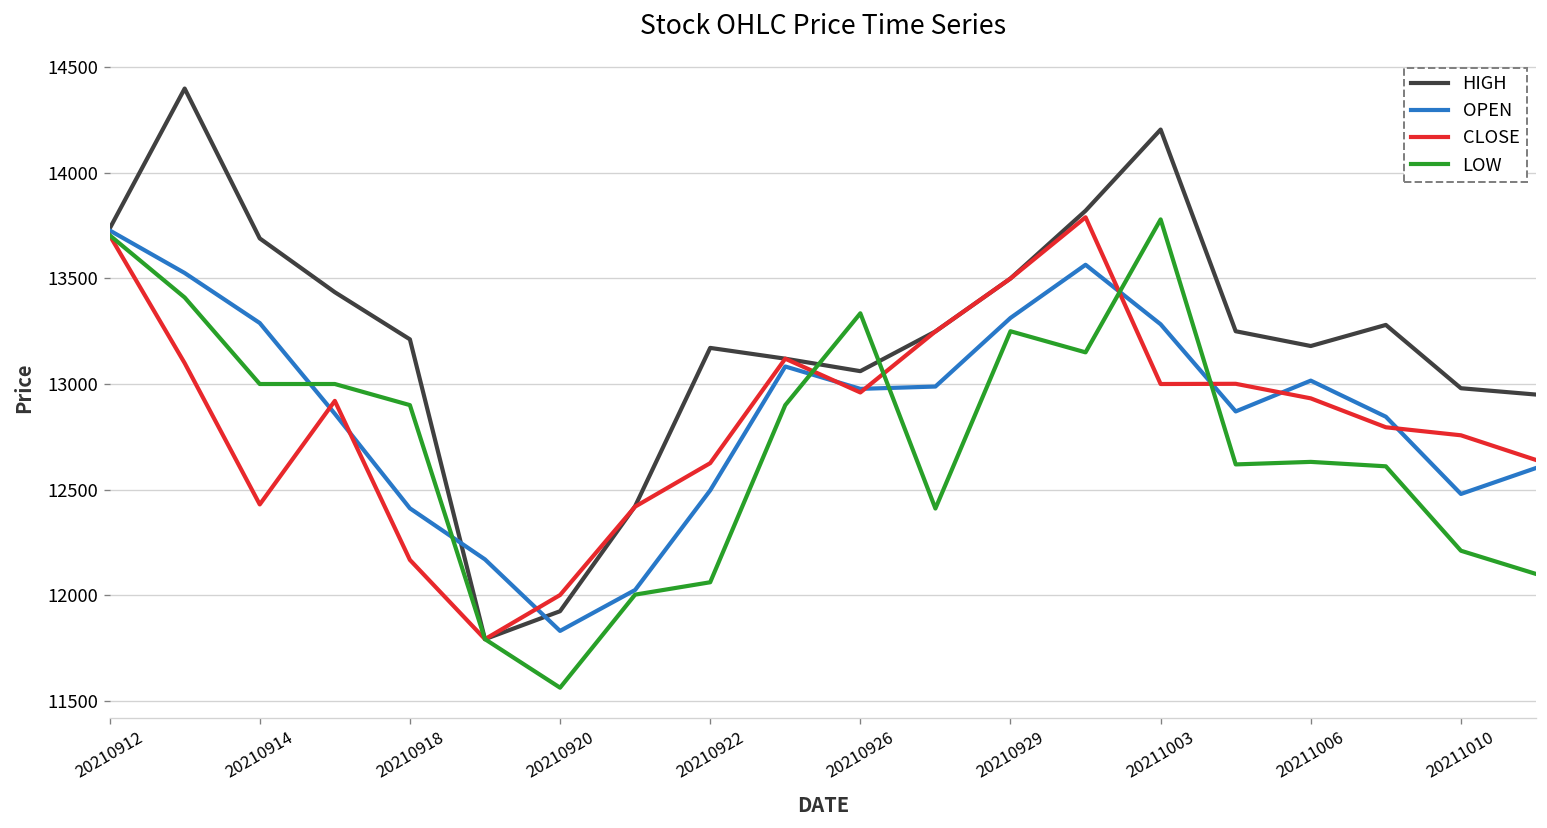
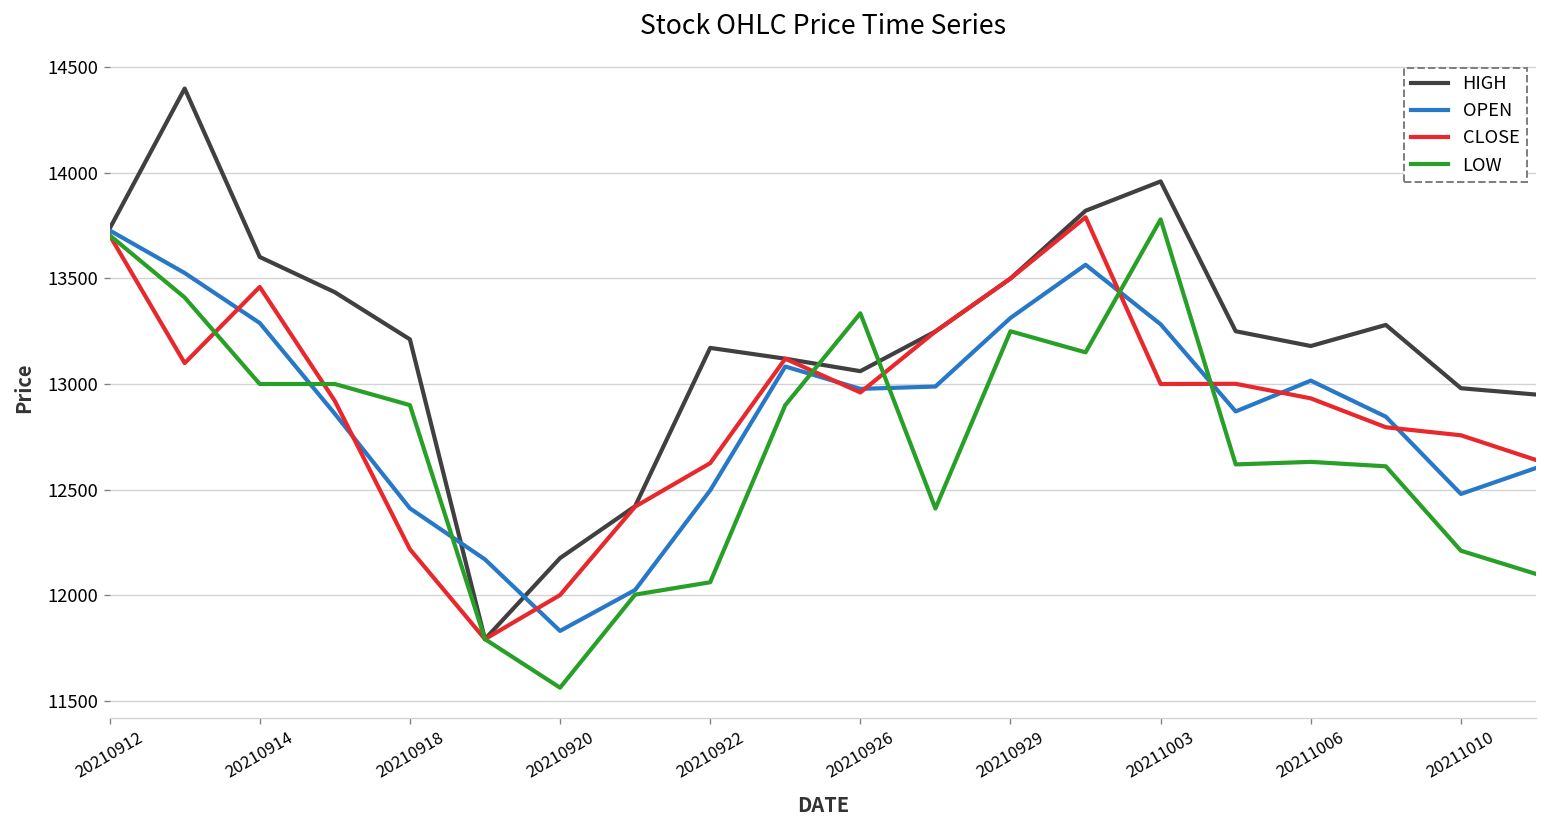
HIGH, 20210914: 13690 -> 13600
CLOSE, 20210914: 12430 -> 13460
CLOSE, 20210918: 12170 -> 12220
HIGH, 20210920: 11920 -> 12180
HIGH, 20211003: 14210 -> 13960
